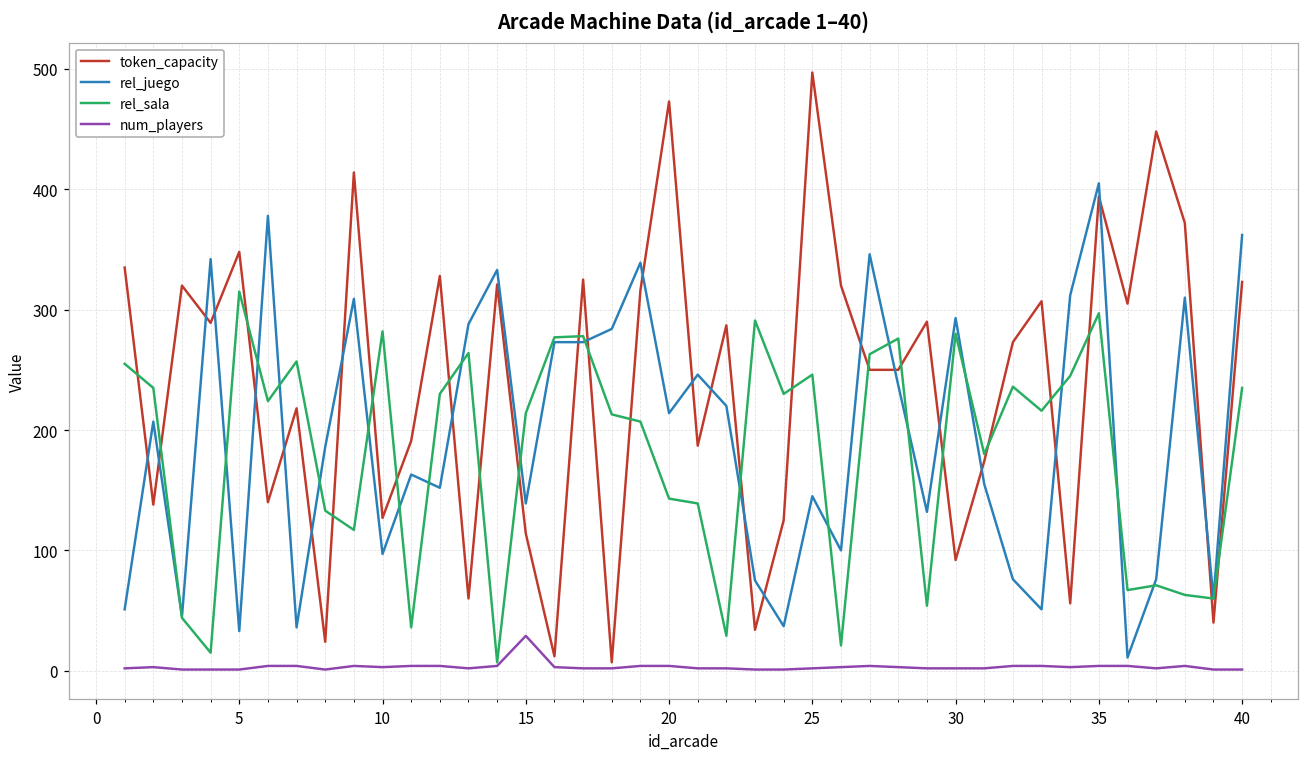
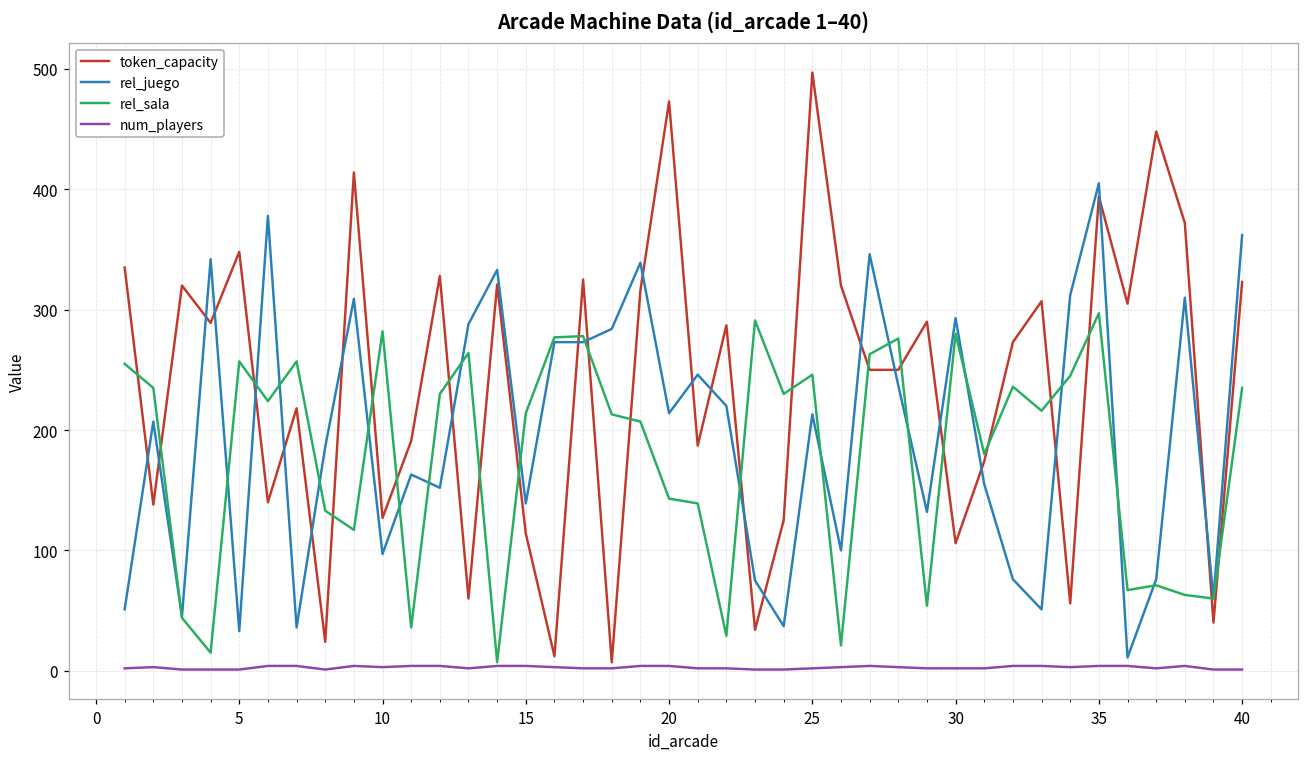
rel_sala, 5: 315 -> 257
num_players, 15: 29 -> 4
rel_juego, 25: 145 -> 213
token_capacity, 30: 92 -> 106
